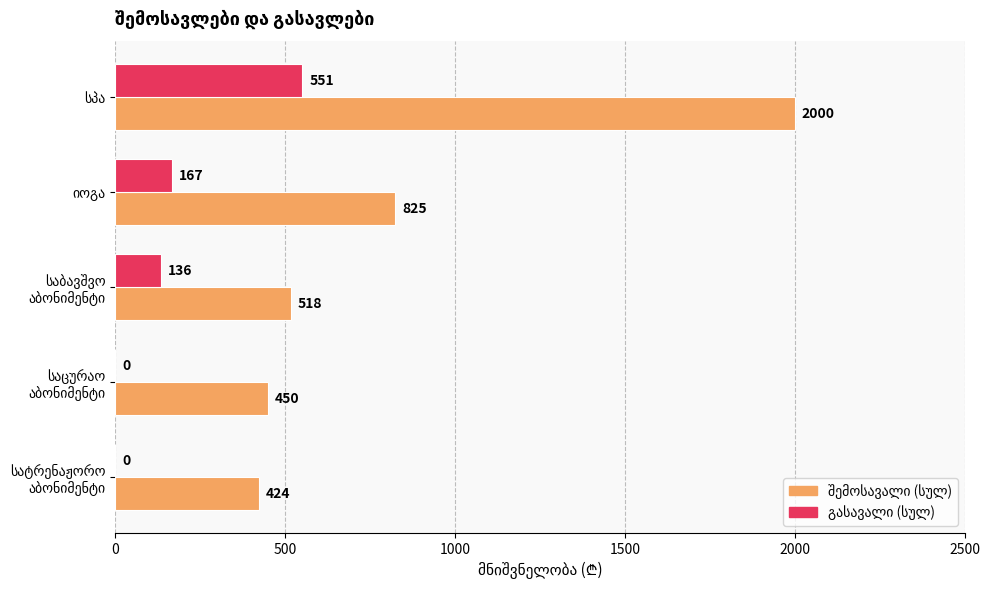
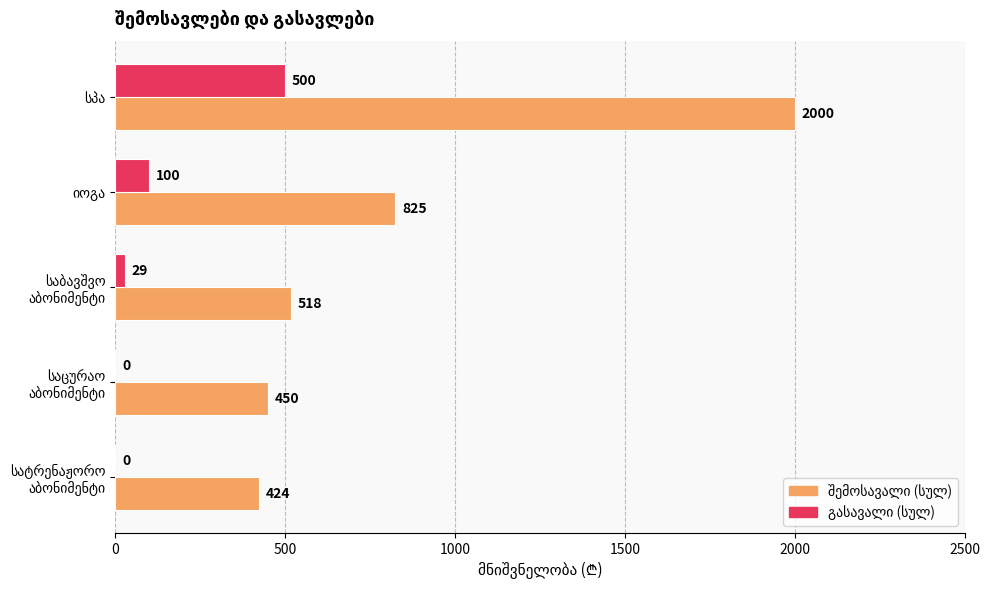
გასავალი (სულ), სპა: 551 -> 500
გასავალი (სულ), იოგა: 167 -> 100
გასავალი (სულ), საბავშვო აბონიმენტი: 136 -> 29
